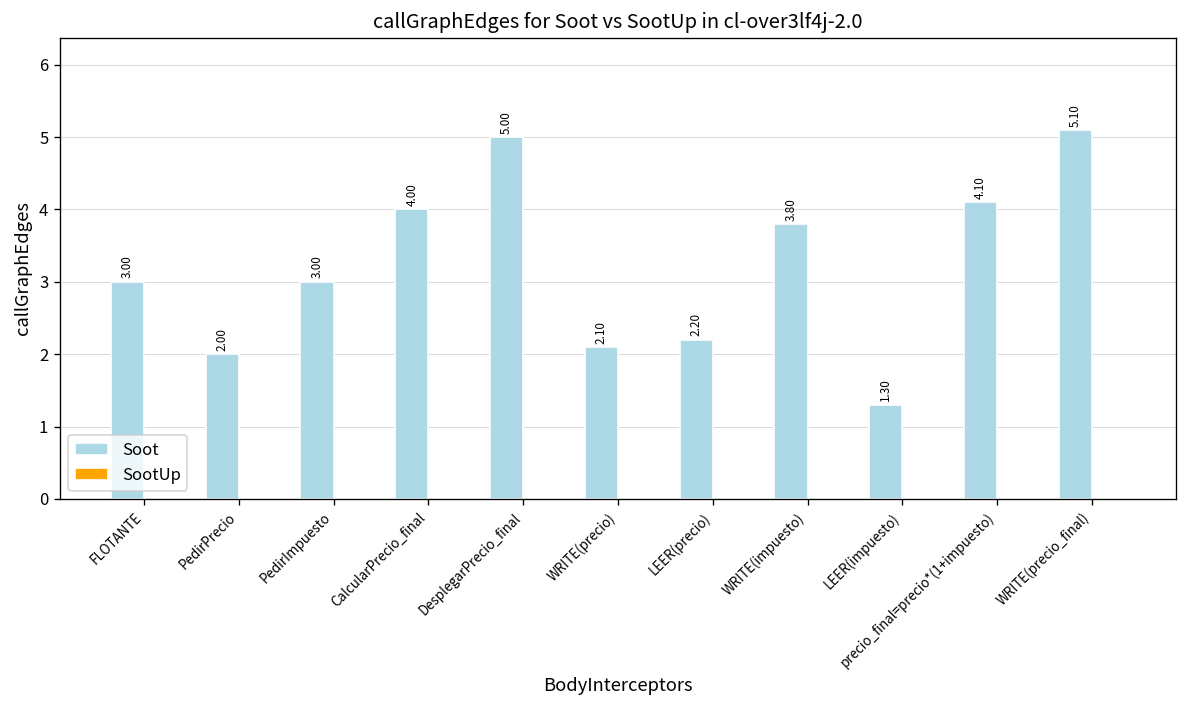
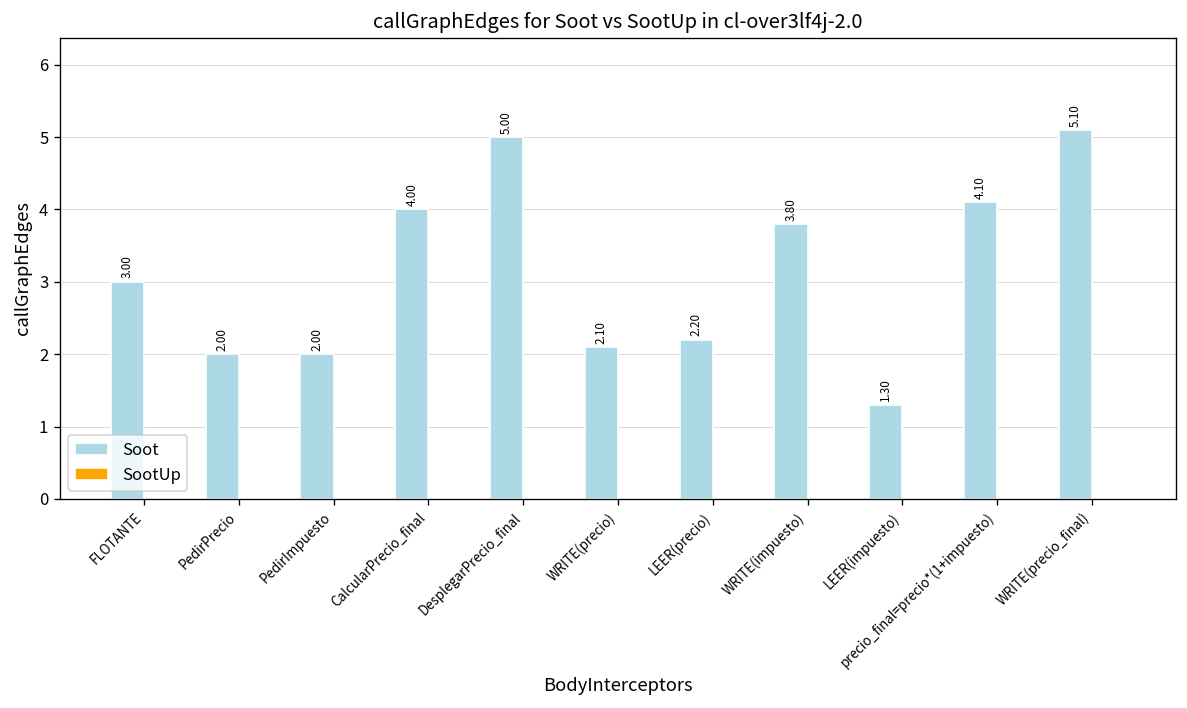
Soot, PedirImpuesto: 3.00 -> 2.00
